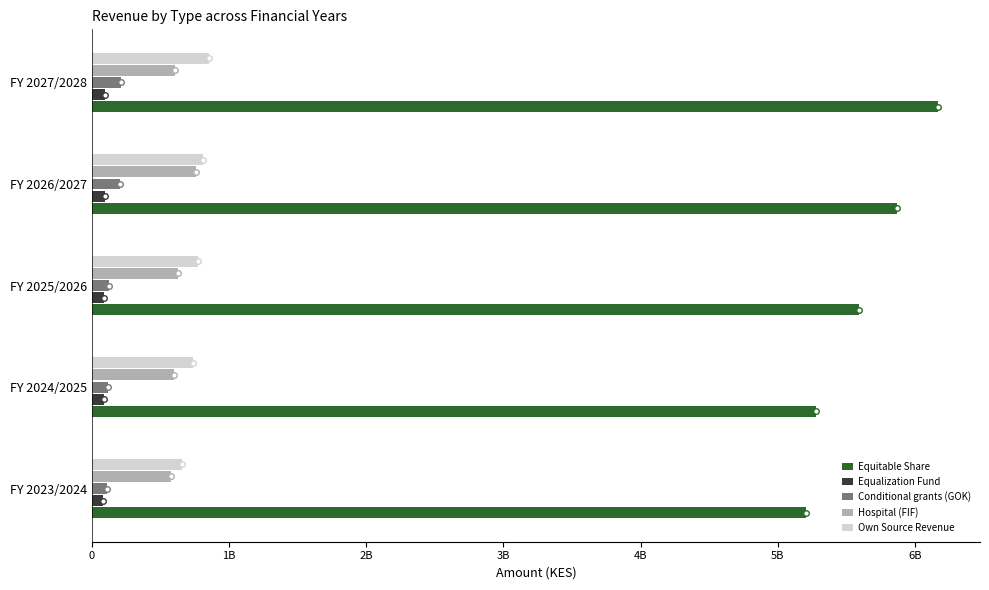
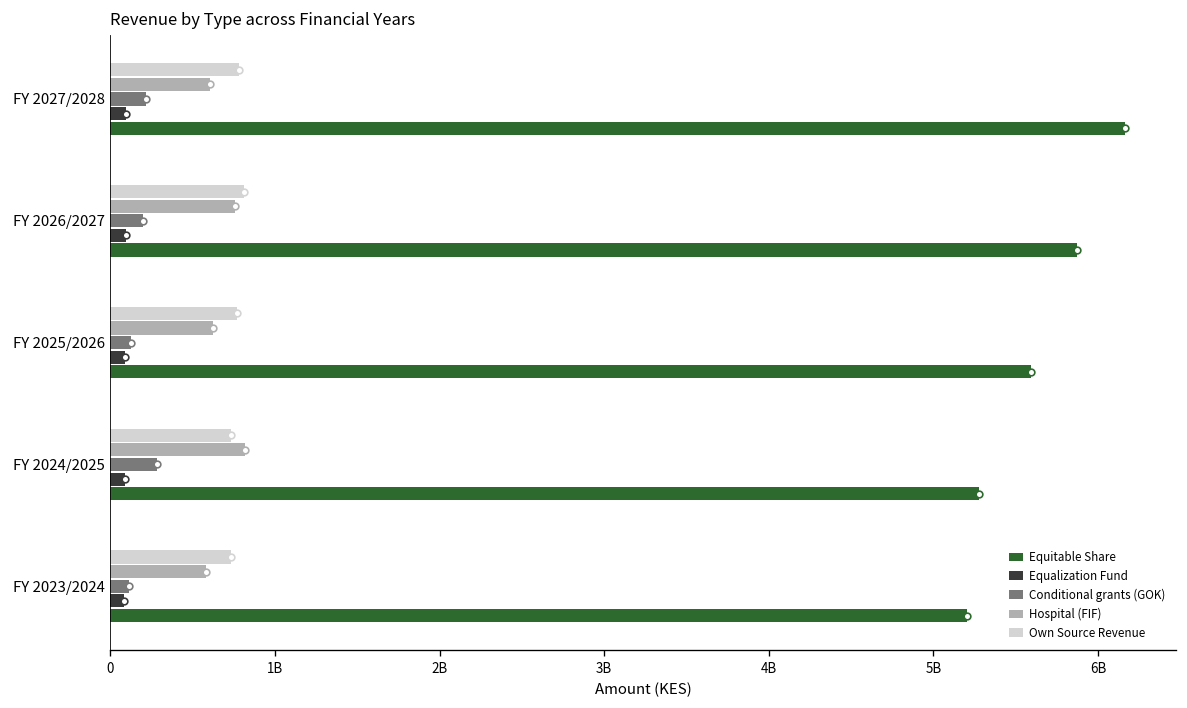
Own Source Revenue, FY 2027/2028: 850000000 -> 780000000
Hospital (FIF), FY 2024/2025: 600000000 -> 820000000
Conditional grants (GOK), FY 2024/2025: 120000000 -> 280000000
Own Source Revenue, FY 2023/2024: 650000000 -> 740000000
